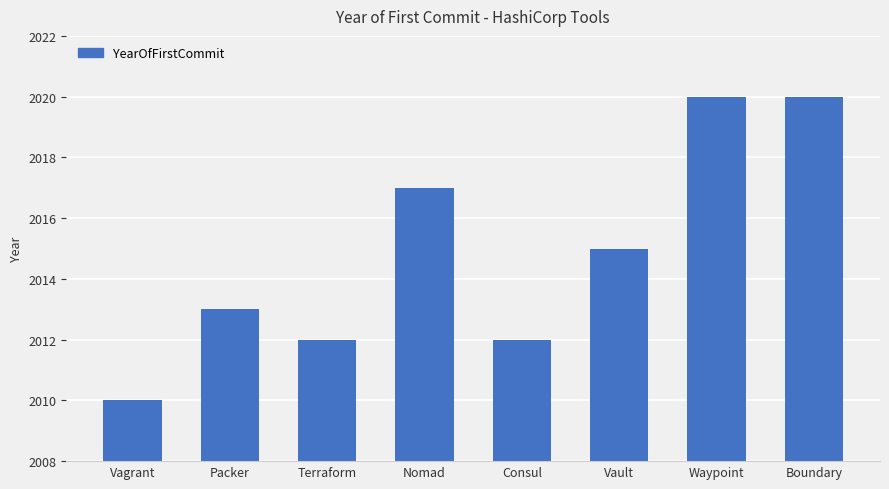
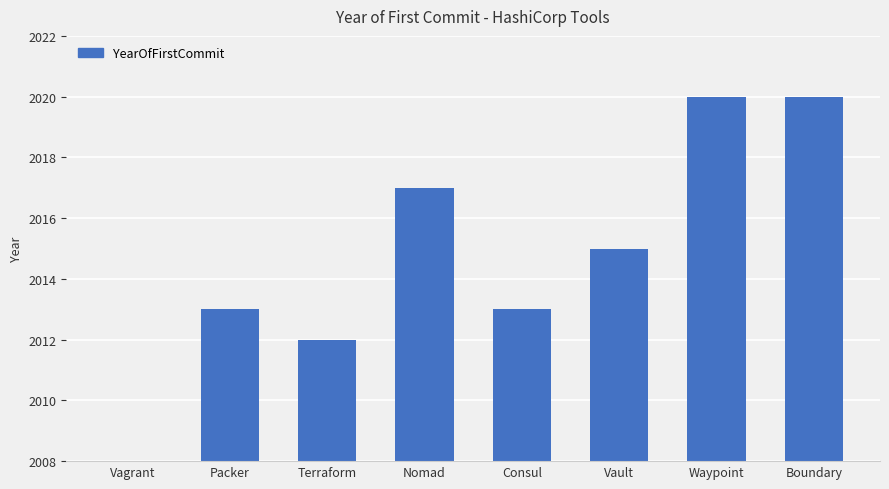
Vagrant: 2010 -> 2008
Consul: 2012 -> 2013
